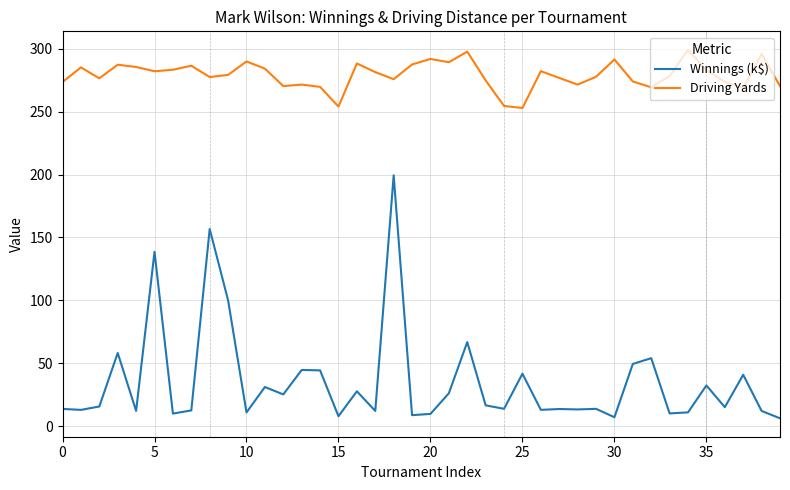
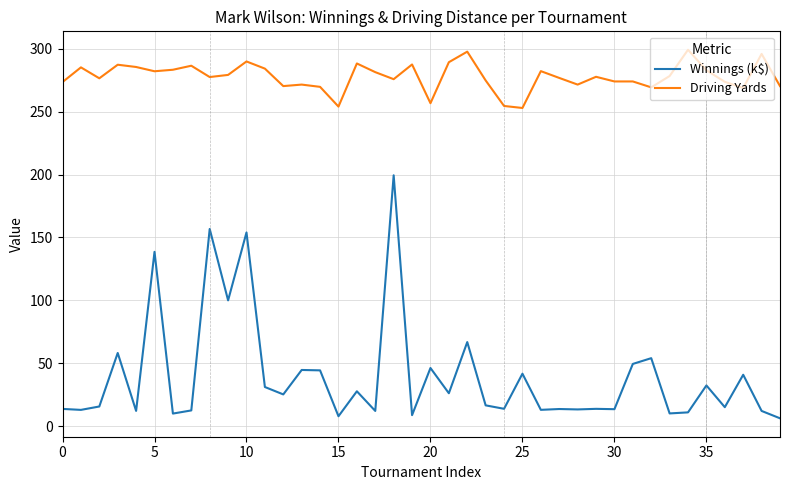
Winnings (k$), 10: 11 -> 154
Winnings (k$), 20: 10 -> 46
Driving Yards, 20: 292 -> 257
Winnings (k$), 30: 7 -> 13
Driving Yards, 30: 292 -> 274
